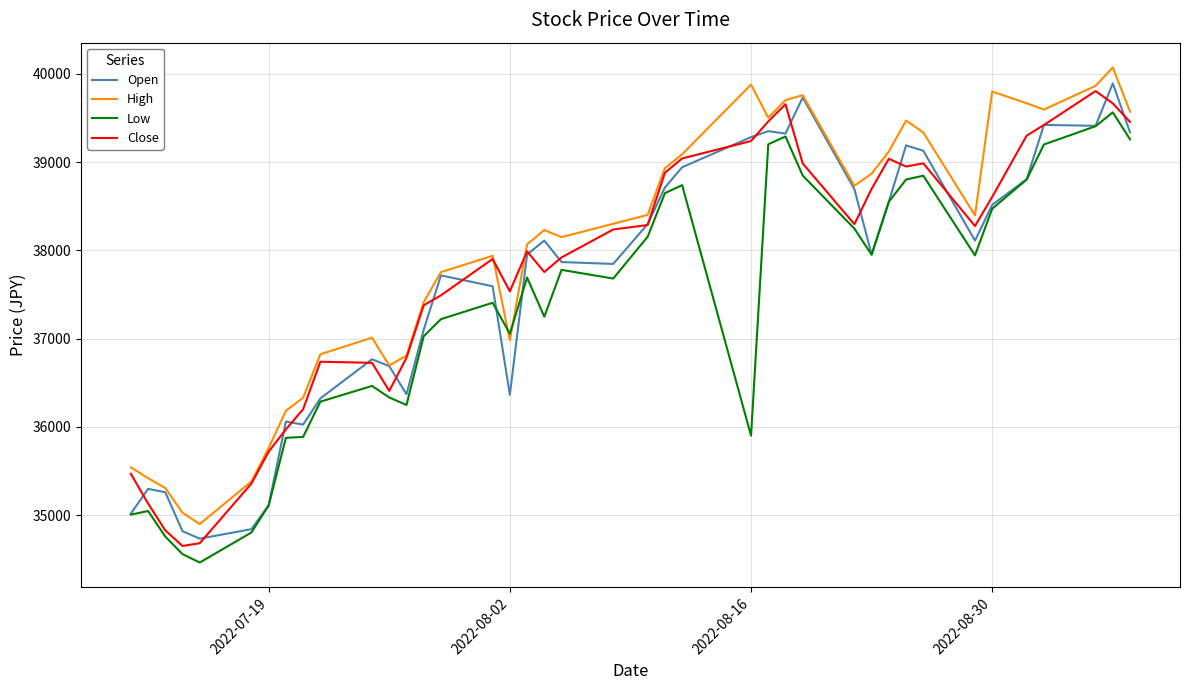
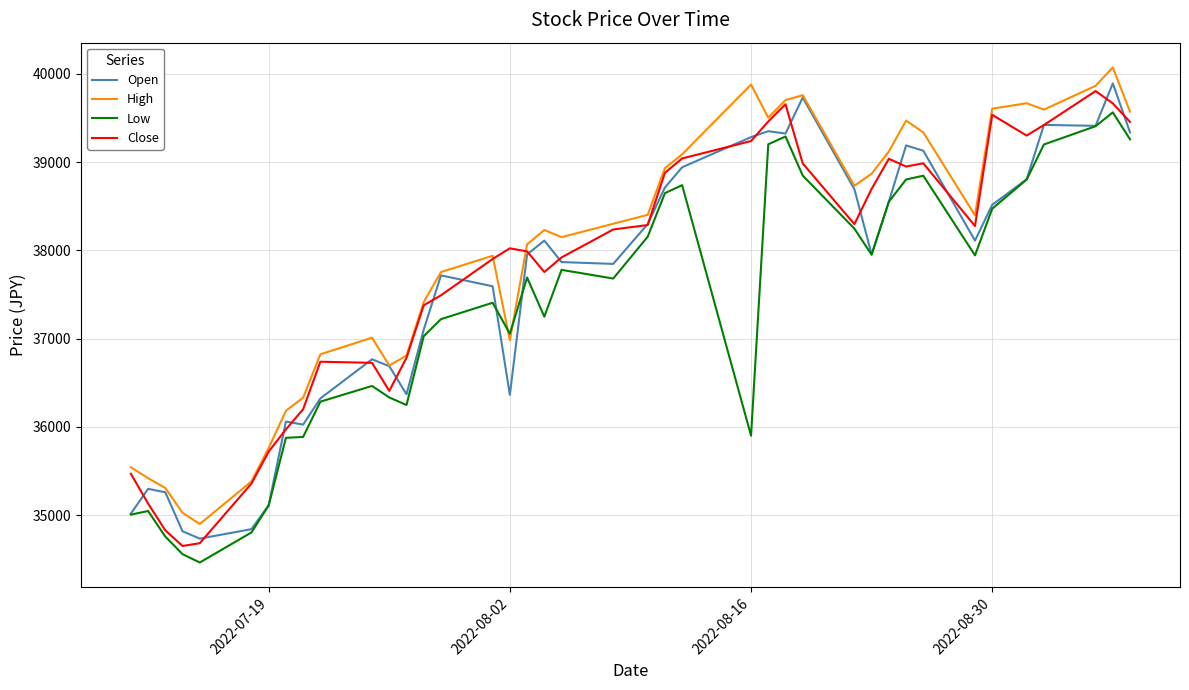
Close, 2022-08-02: 37500 -> 38000
High, 2022-08-30: 39800 -> 39600
Close, 2022-08-30: 38600 -> 39500
